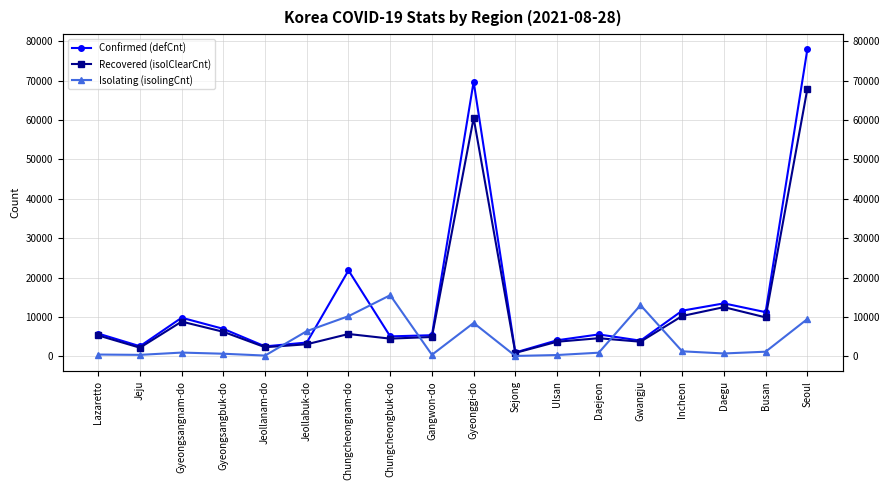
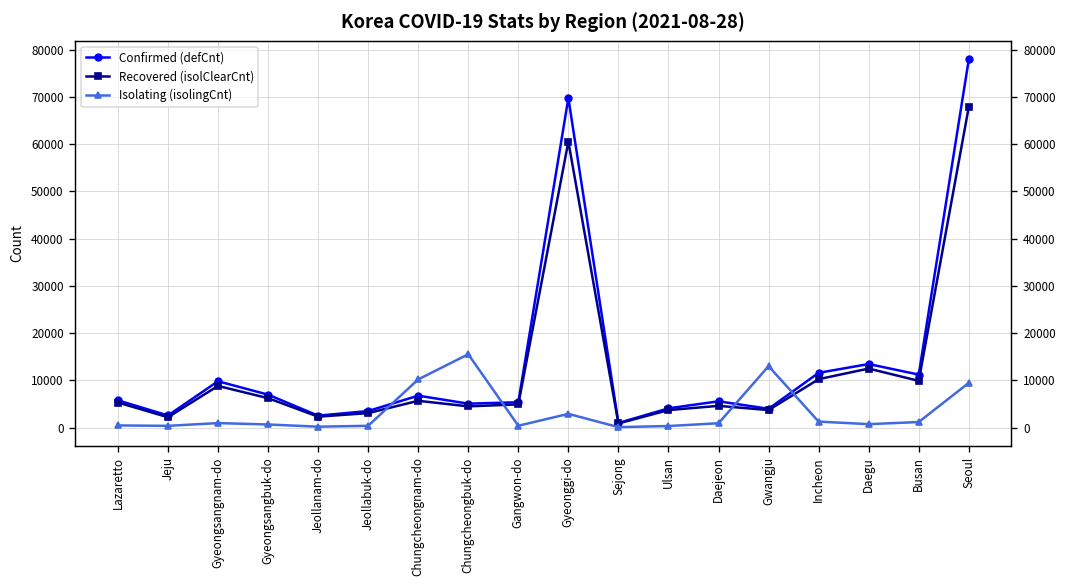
Isolating (isolingCnt), Jeollabuk-do: 6000 -> 0
Confirmed (defCnt), Chungcheongnam-do: 22000 -> 7000
Isolating (isolingCnt), Gyeonggi-do: 8000 -> 3000
